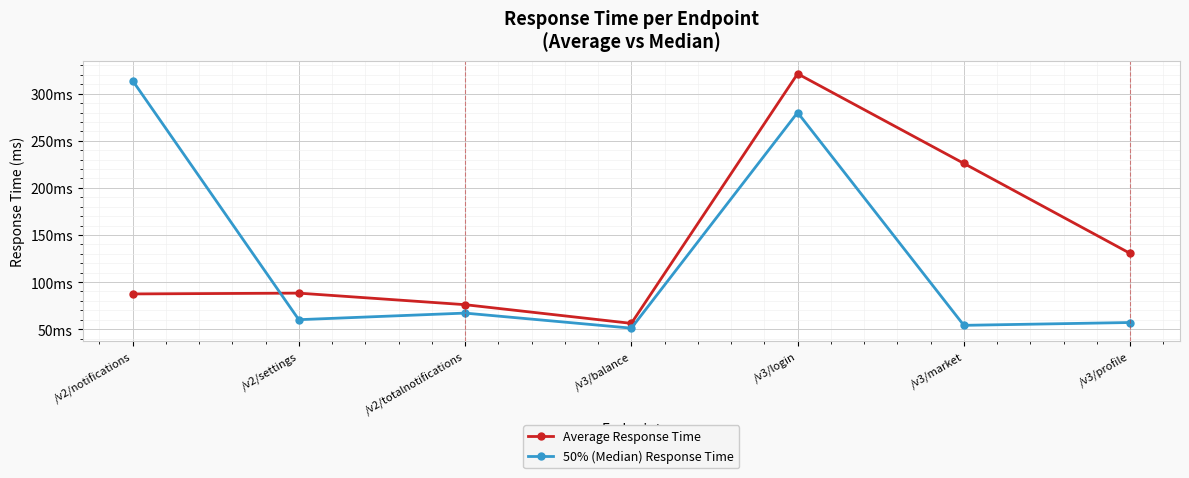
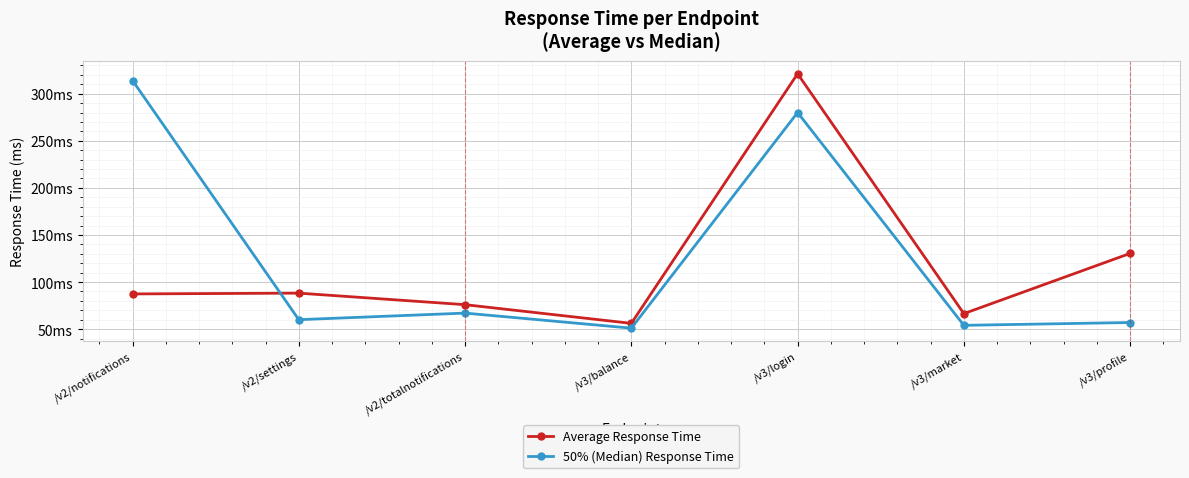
Average Response Time, /v3/market: 230ms -> 70ms
